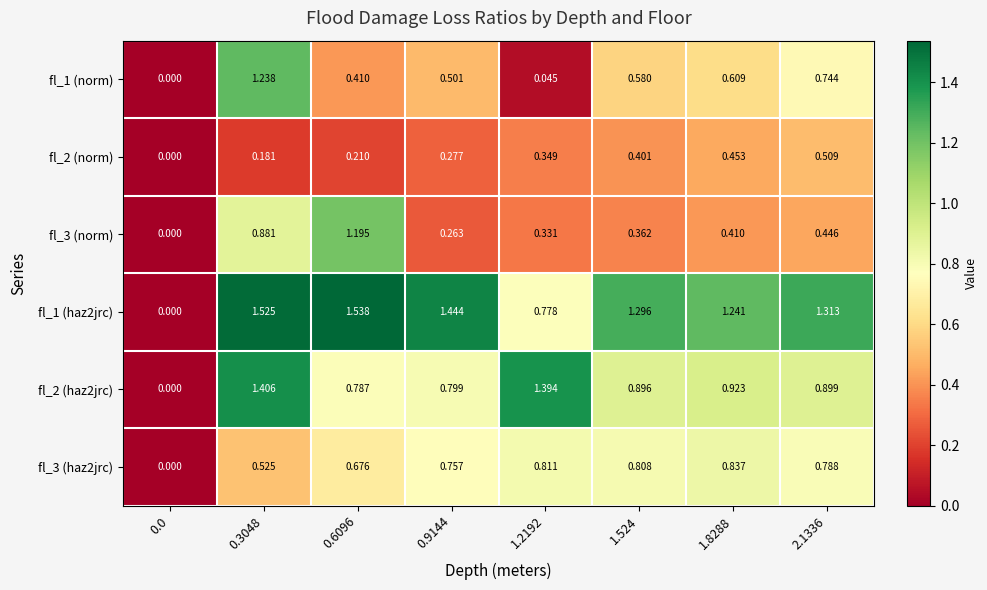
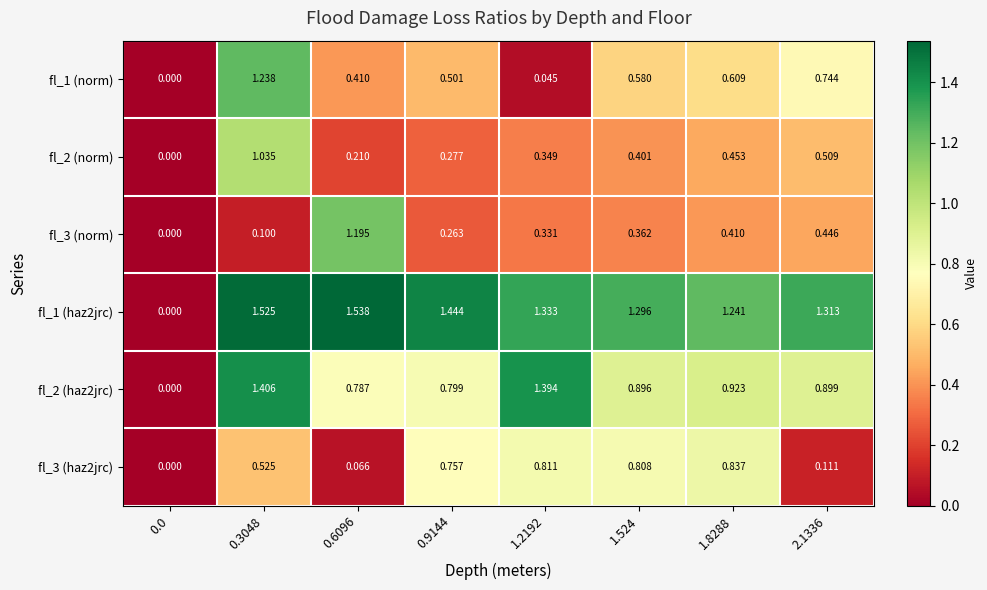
fl_2 (norm), 0.3048: 0.181 -> 1.035
fl_3 (norm), 0.3048: 0.881 -> 0.100
fl_1 (haz2jrc), 1.2192: 0.778 -> 1.333
fl_3 (haz2jrc), 0.6096: 0.676 -> 0.066
fl_3 (haz2jrc), 2.1336: 0.788 -> 0.111
